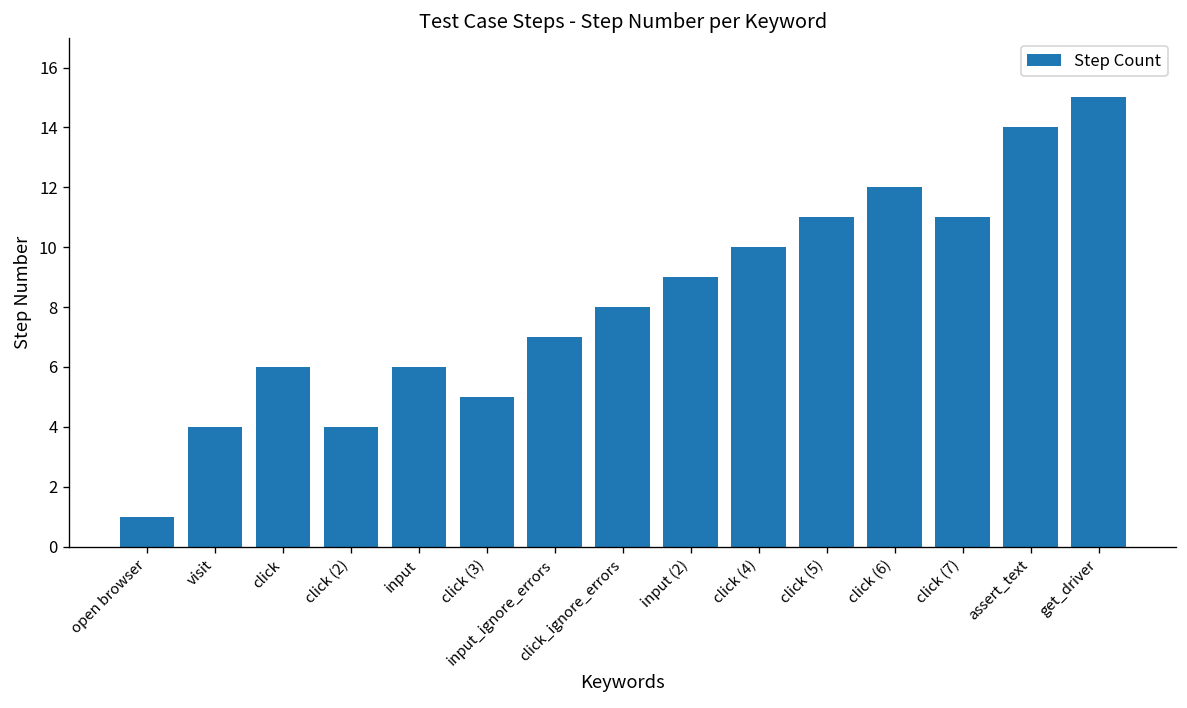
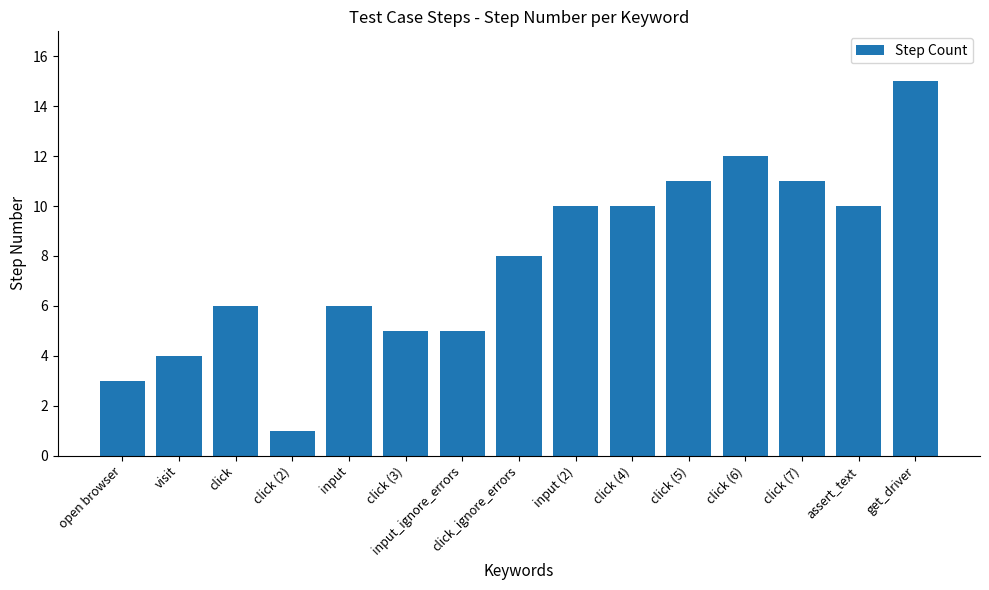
open browser: 1 -> 3
click (2): 4 -> 1
input_ignore_errors: 7 -> 5
input (2): 9 -> 10
assert_text: 14 -> 10
